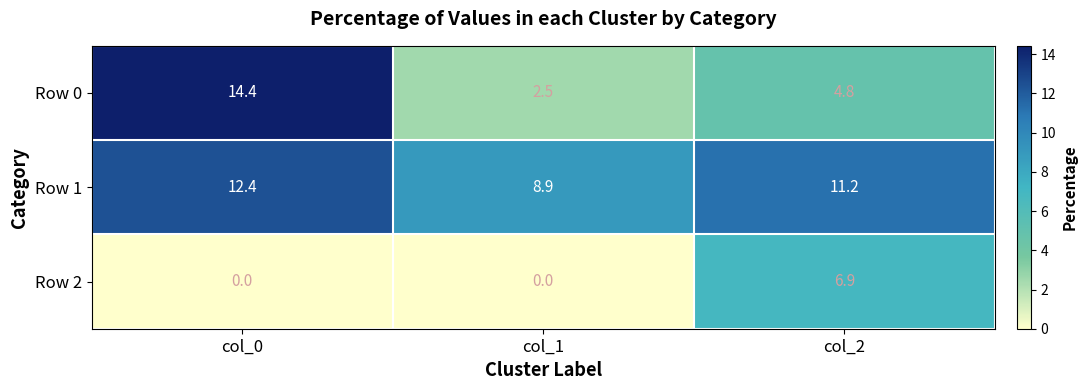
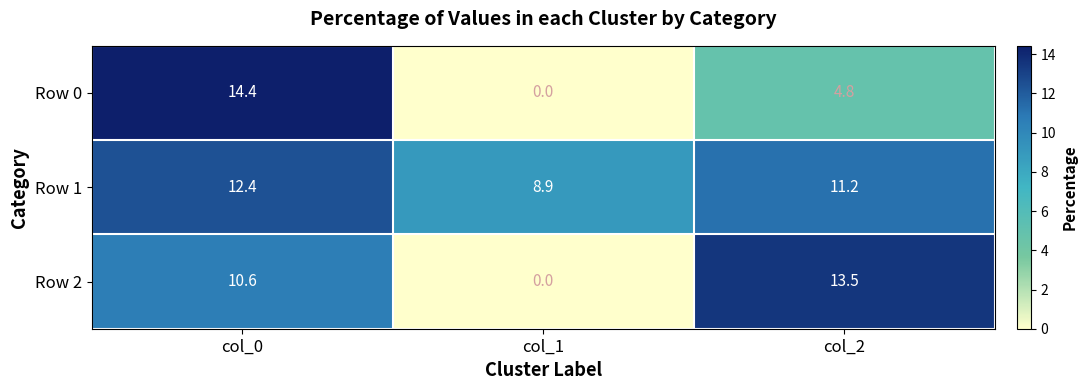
Row 0, col_1: 2.5 -> 0.0
Row 2, col_0: 0.0 -> 10.6
Row 2, col_2: 6.9 -> 13.5
